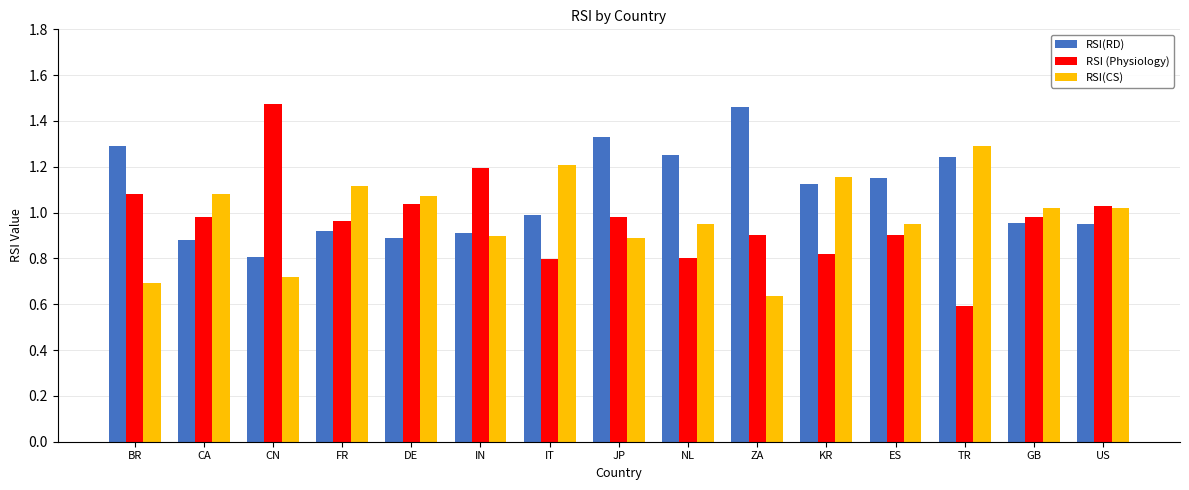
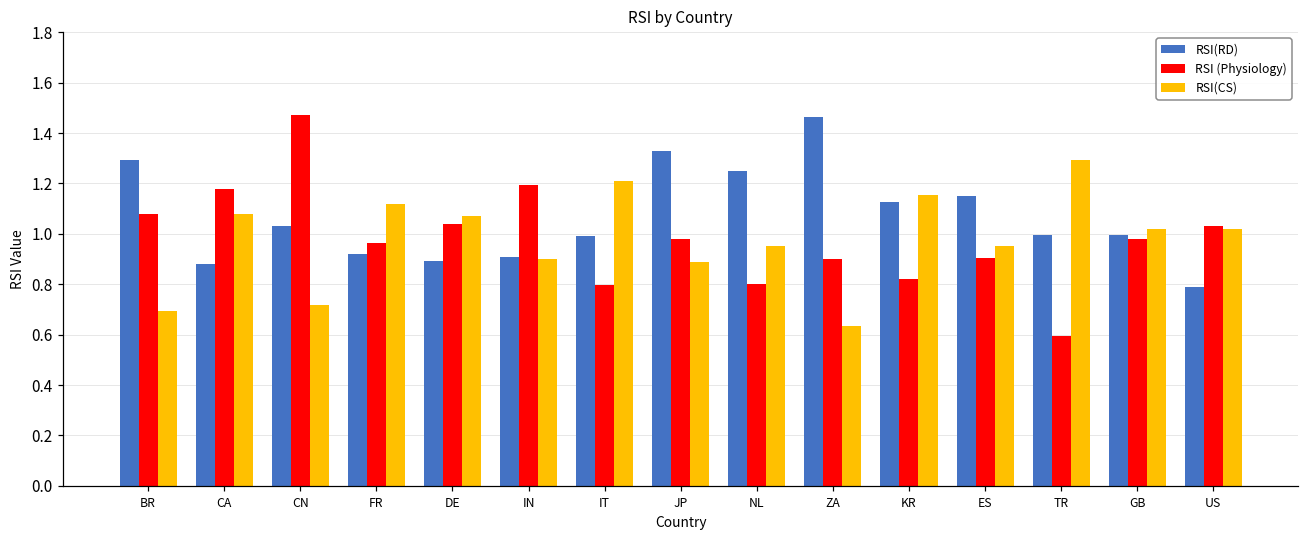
RSI (Physiology), CA: 0.98 -> 1.18
RSI(RD), CN: 0.81 -> 1.03
RSI(RD), TR: 1.24 -> 1.00
RSI(RD), GB: 0.95 -> 0.99
RSI(RD), US: 0.95 -> 0.79
